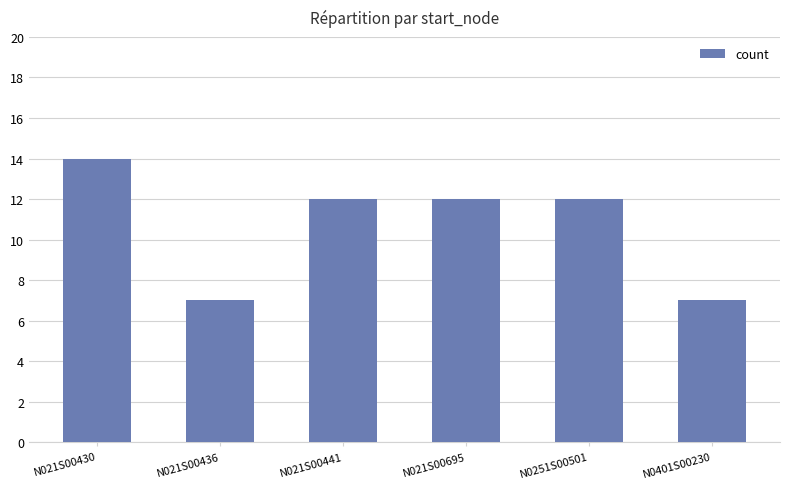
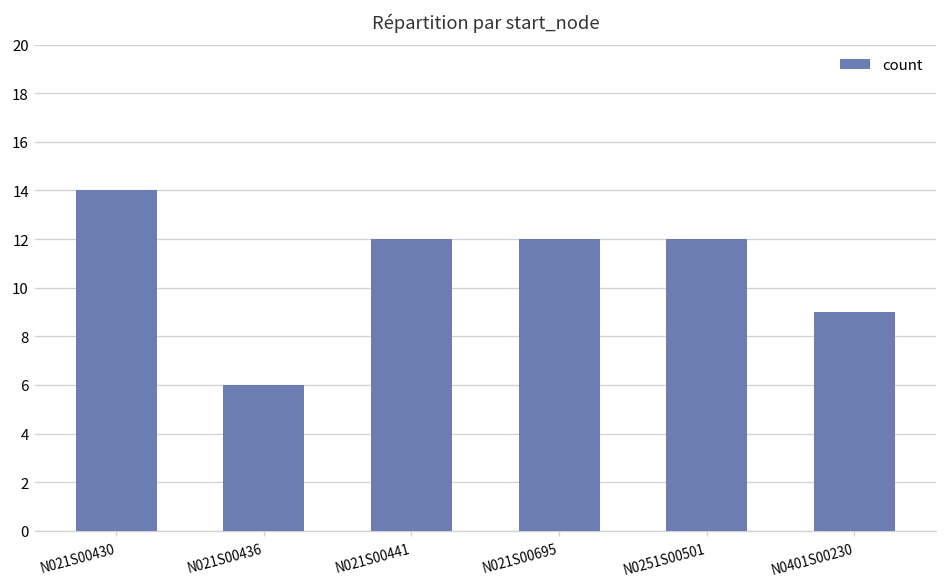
N021S00436: 7 -> 6
N0401S00230: 7 -> 9
